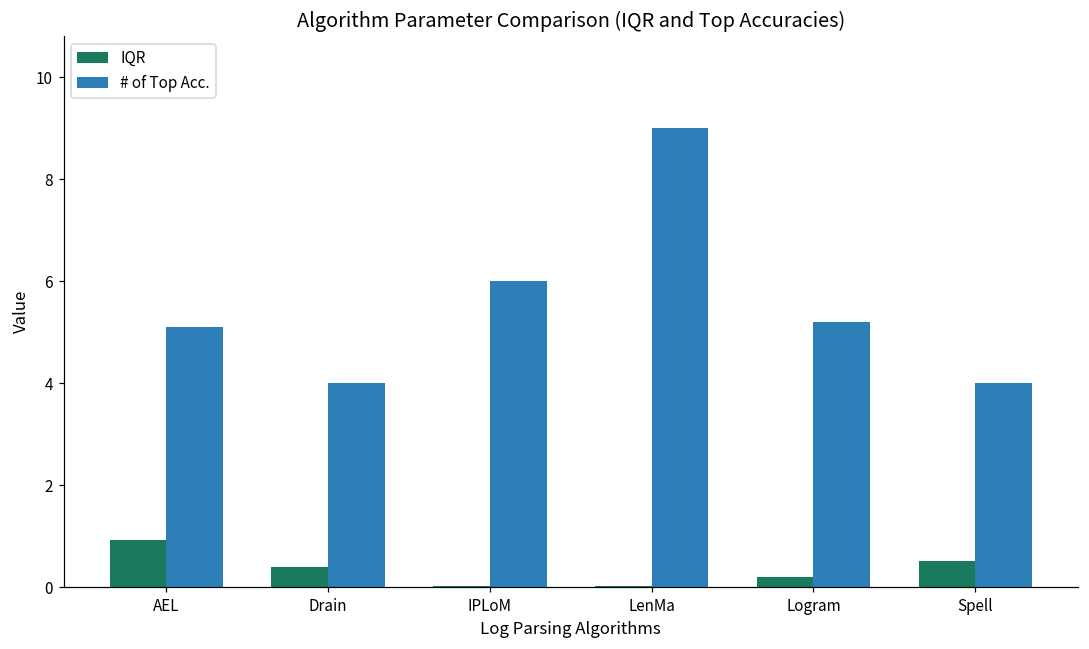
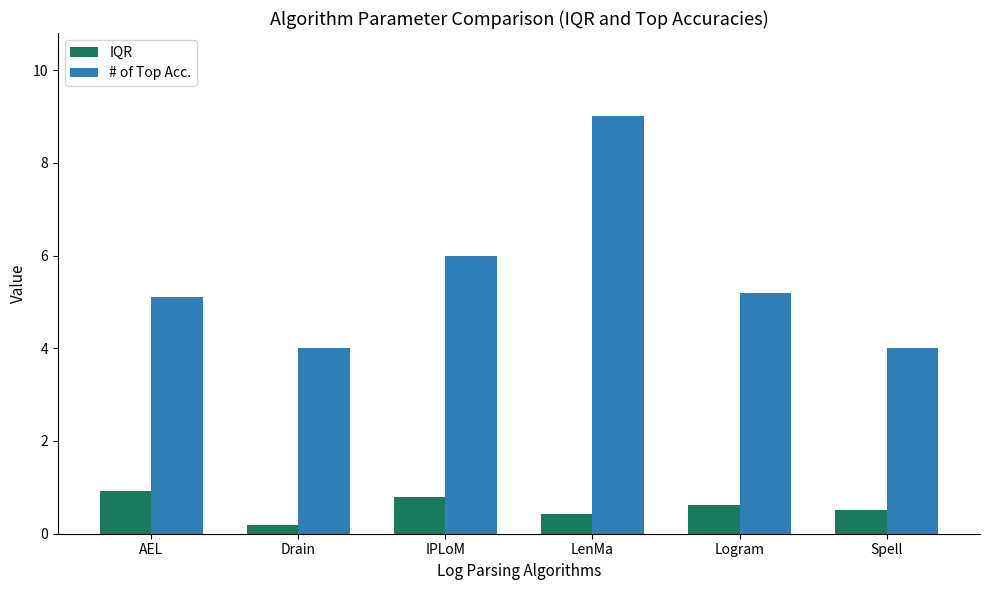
IQR, Drain: 0.4 -> 0.2
IQR, IPLoM: 0.0 -> 0.8
IQR, LenMa: 0.0 -> 0.4
IQR, Logram: 0.2 -> 0.6
